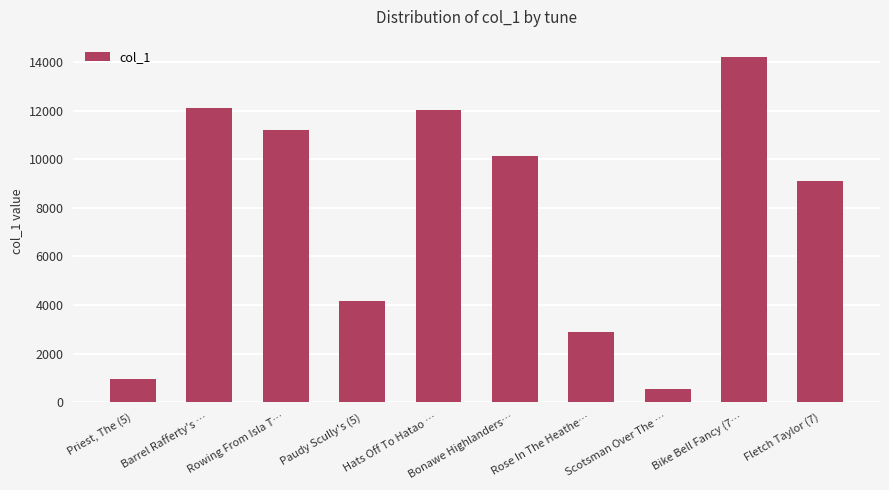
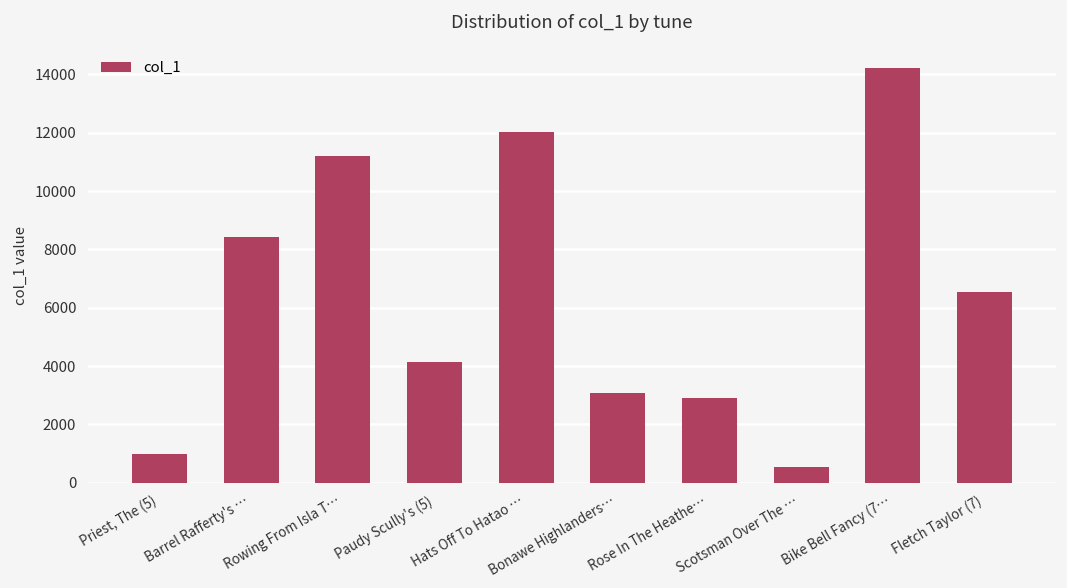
Barrel Rafferty's …: 12100 -> 8400
Bonawe Highlanders…: 10100 -> 3100
Fletch Taylor (7): 9100 -> 6500
